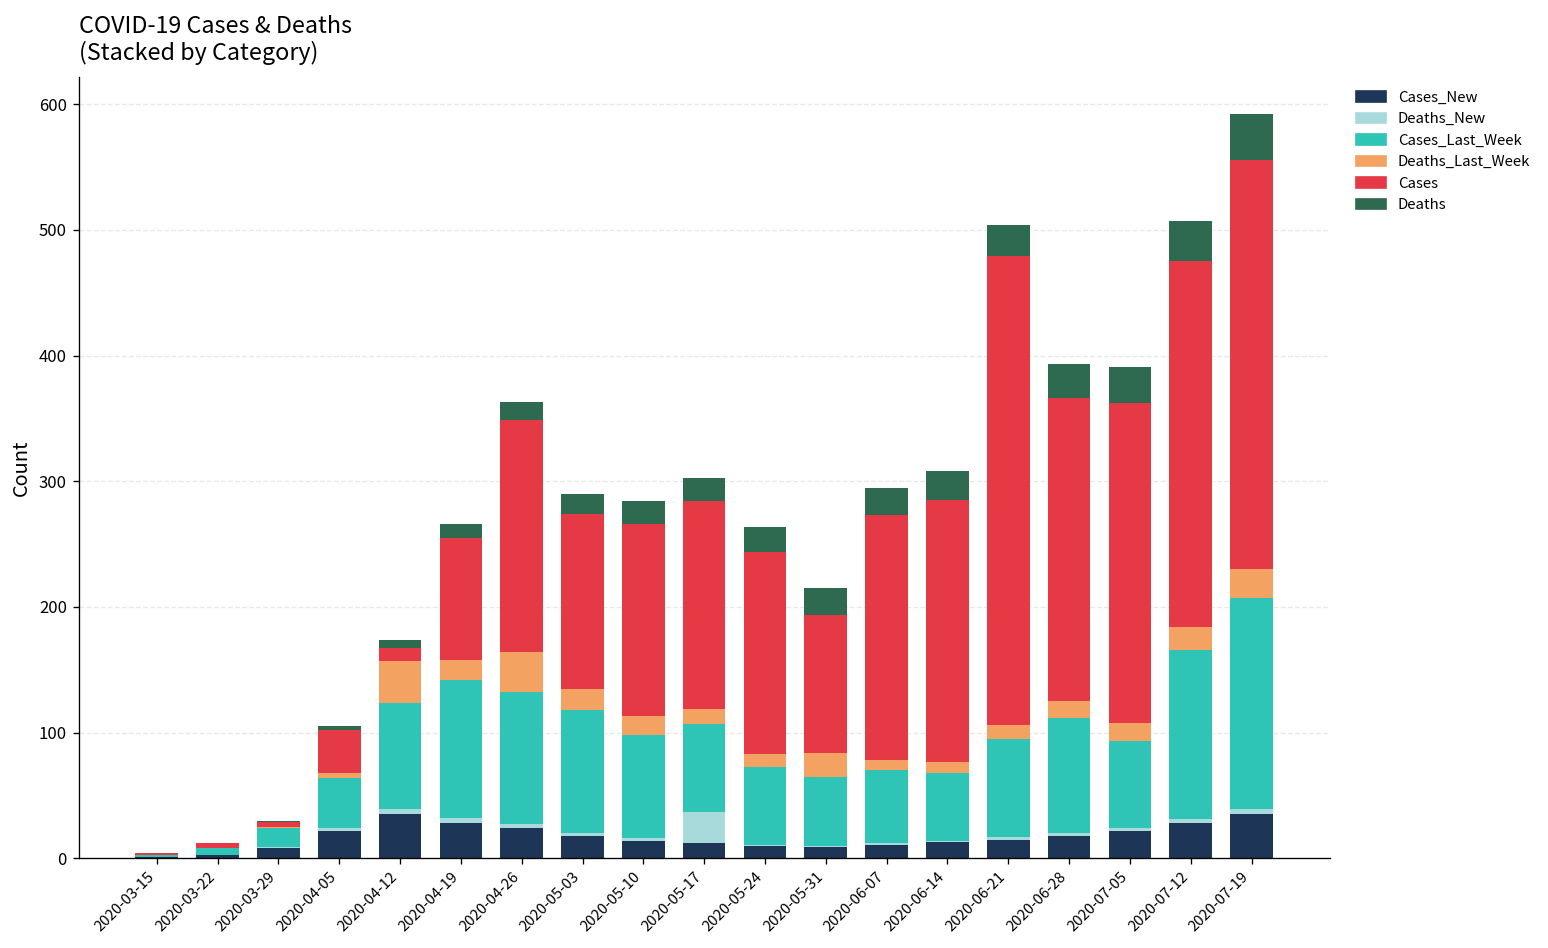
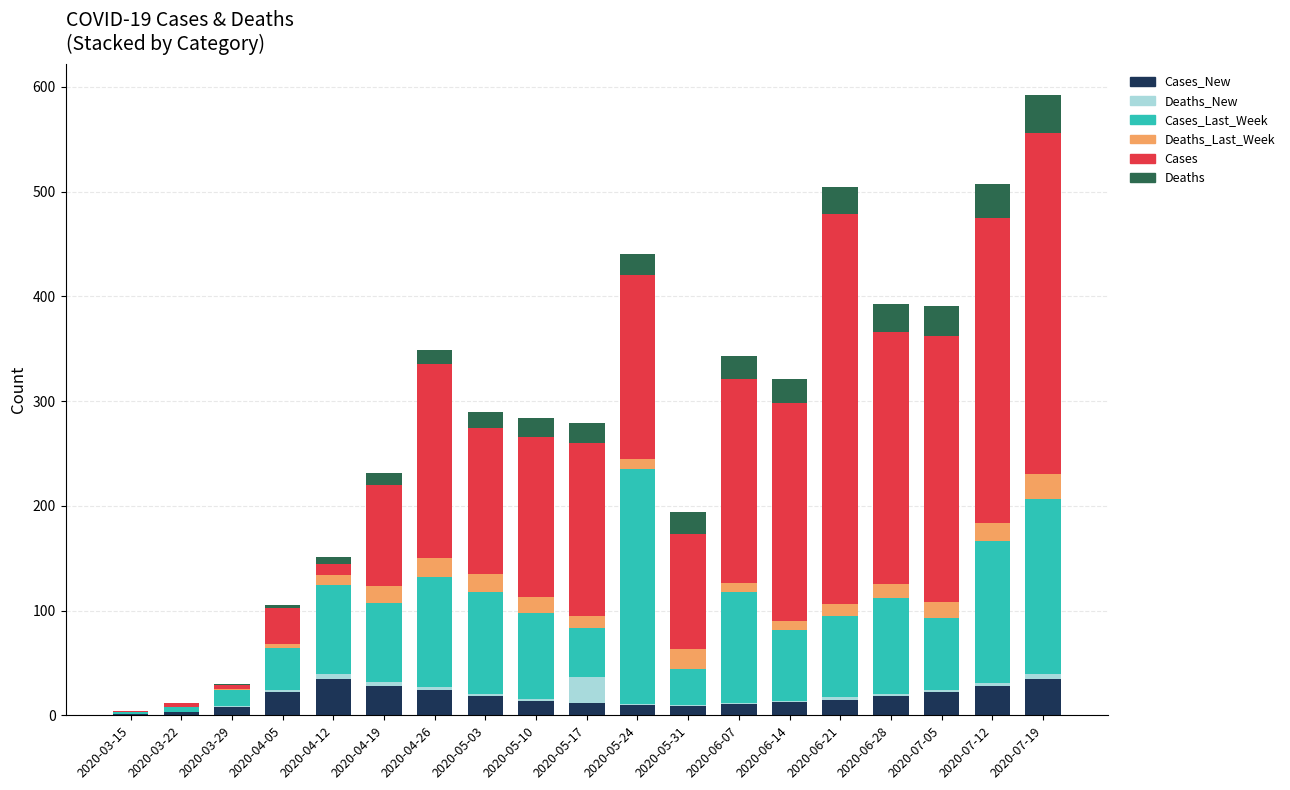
Deaths_Last_Week, 2020-04-12: 33 -> 10
Cases_Last_Week, 2020-04-19: 110 -> 75
Deaths_Last_Week, 2020-04-26: 32 -> 18
Cases_Last_Week, 2020-05-17: 70 -> 46
Cases_Last_Week, 2020-05-24: 62 -> 224
Cases, 2020-05-24: 161 -> 175
Cases_Last_Week, 2020-05-31: 55 -> 34
Cases_Last_Week, 2020-06-07: 58 -> 106
Cases_Last_Week, 2020-06-14: 54 -> 67
